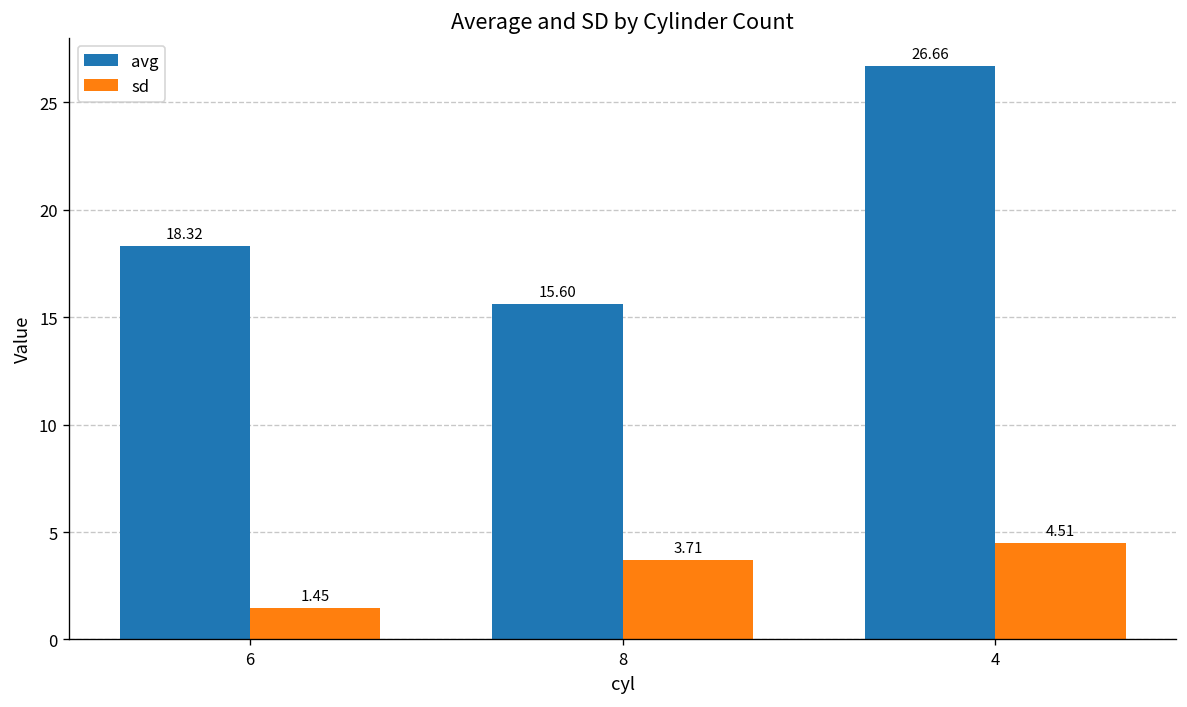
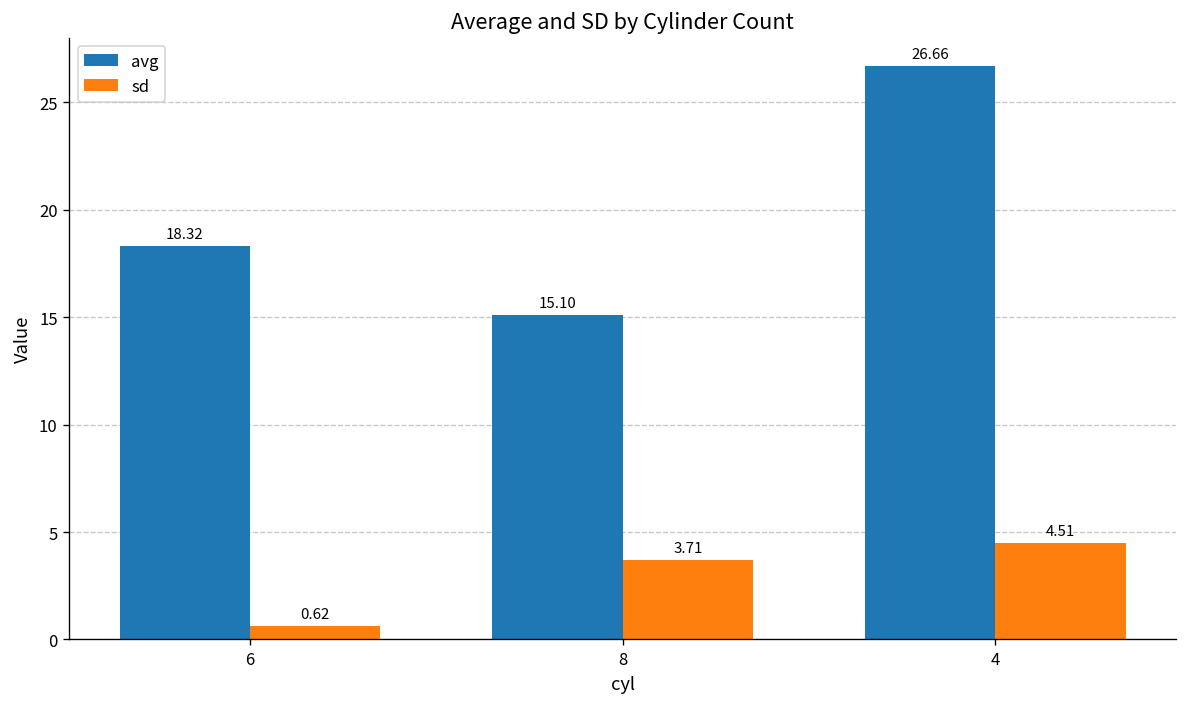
sd, 6: 1.45 -> 0.62
avg, 8: 15.60 -> 15.10
